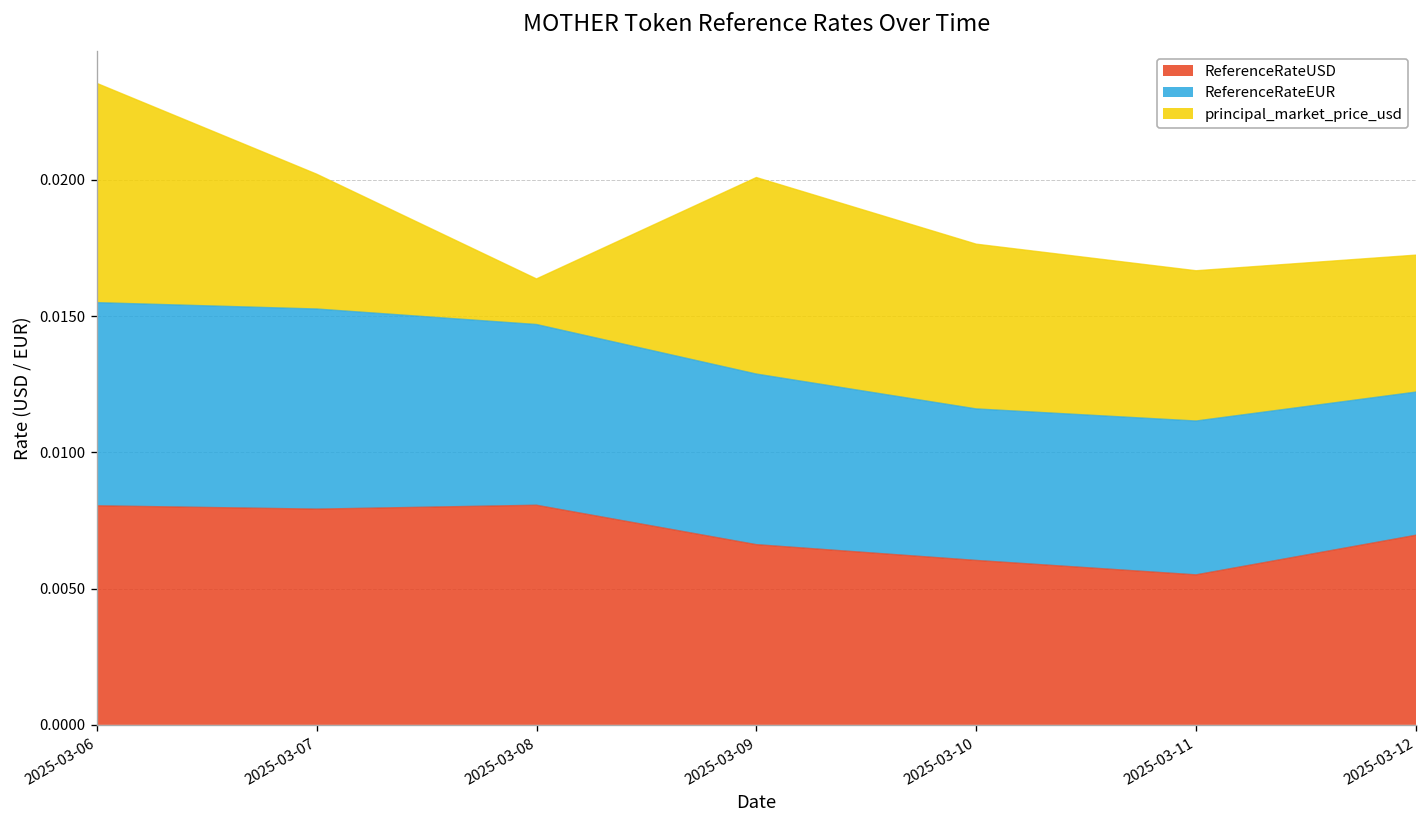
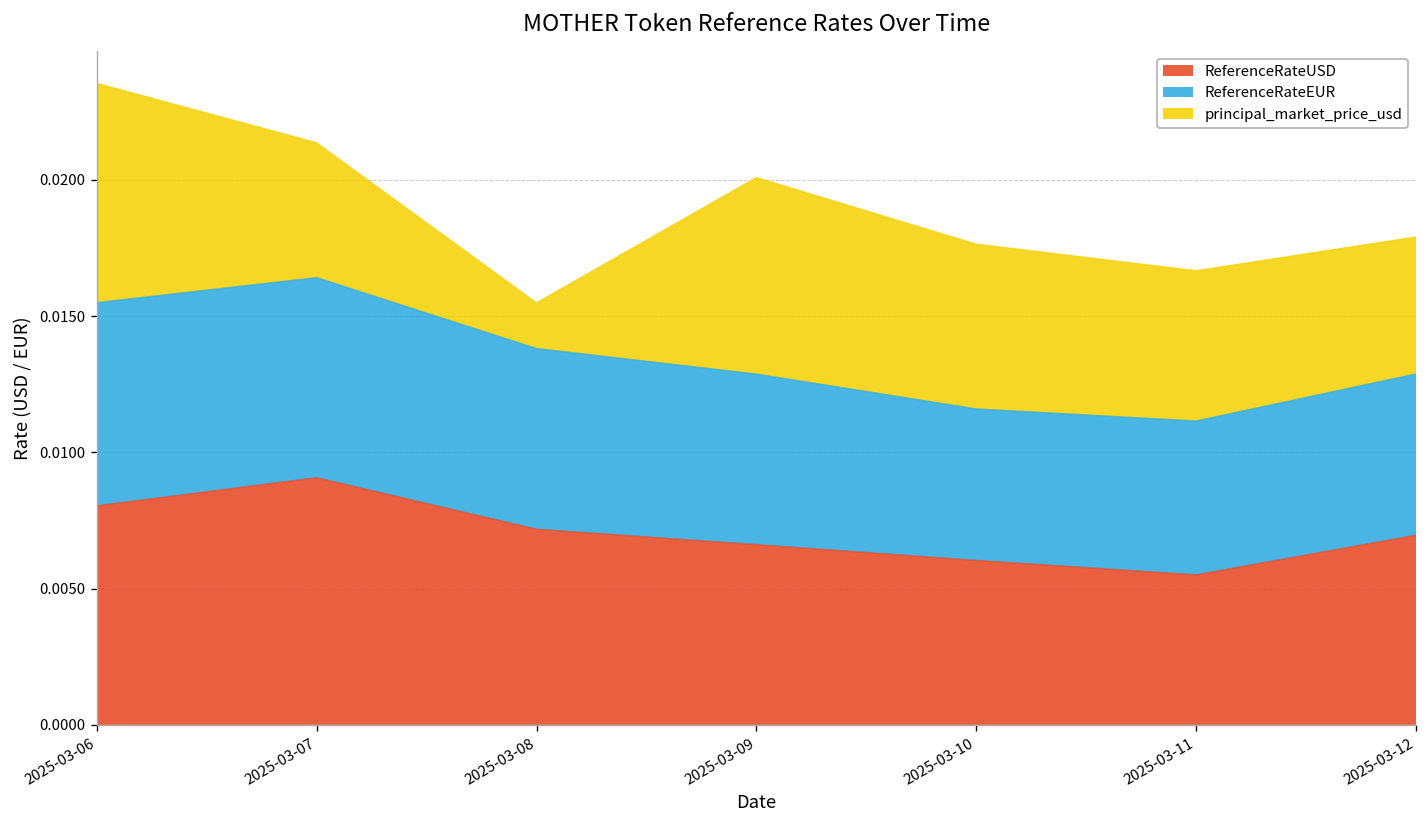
ReferenceRateUSD, 2025-03-07: 0.0079 -> 0.0091
ReferenceRateUSD, 2025-03-08: 0.0081 -> 0.0072
ReferenceRateEUR, 2025-03-12: 0.0053 -> 0.0059
